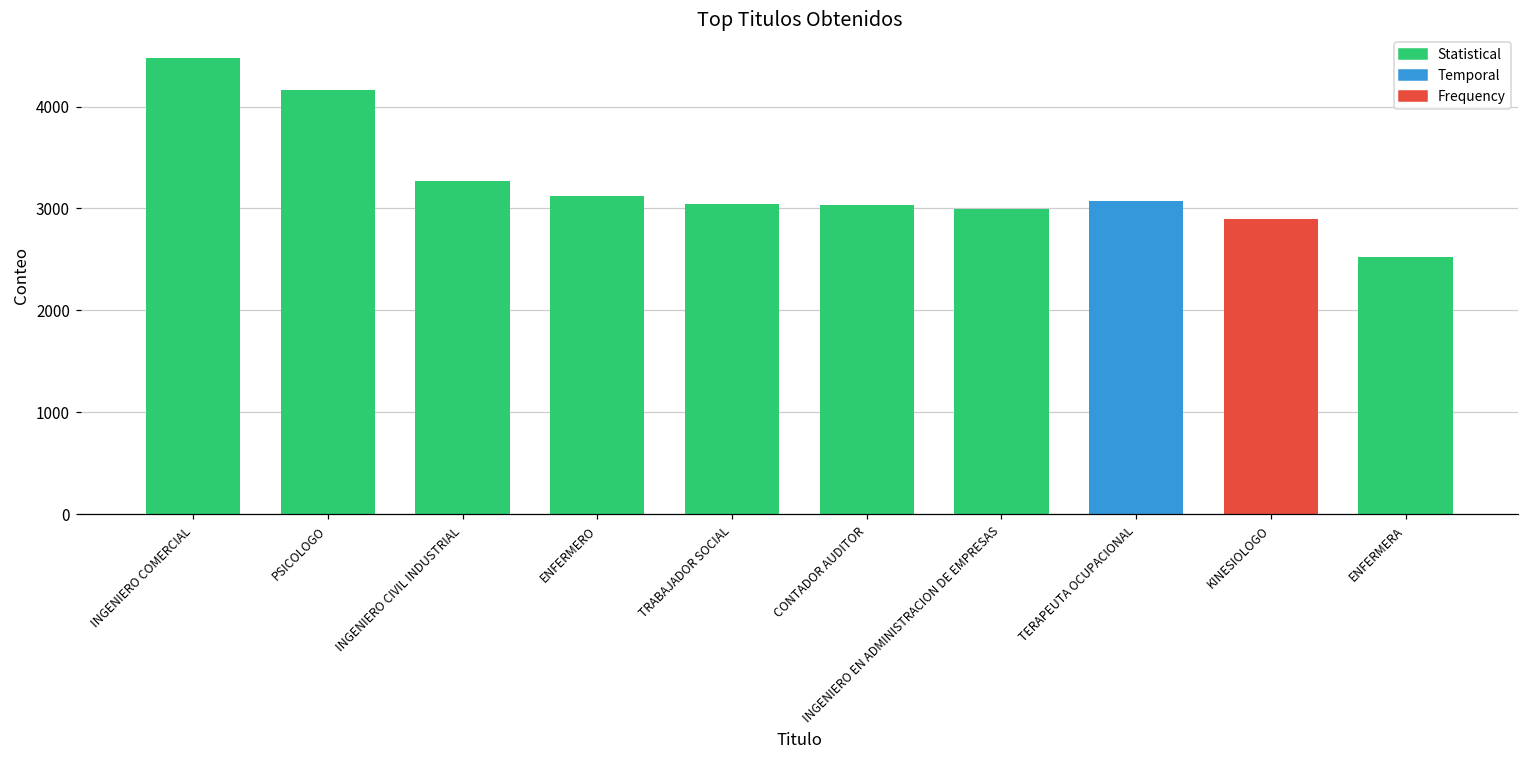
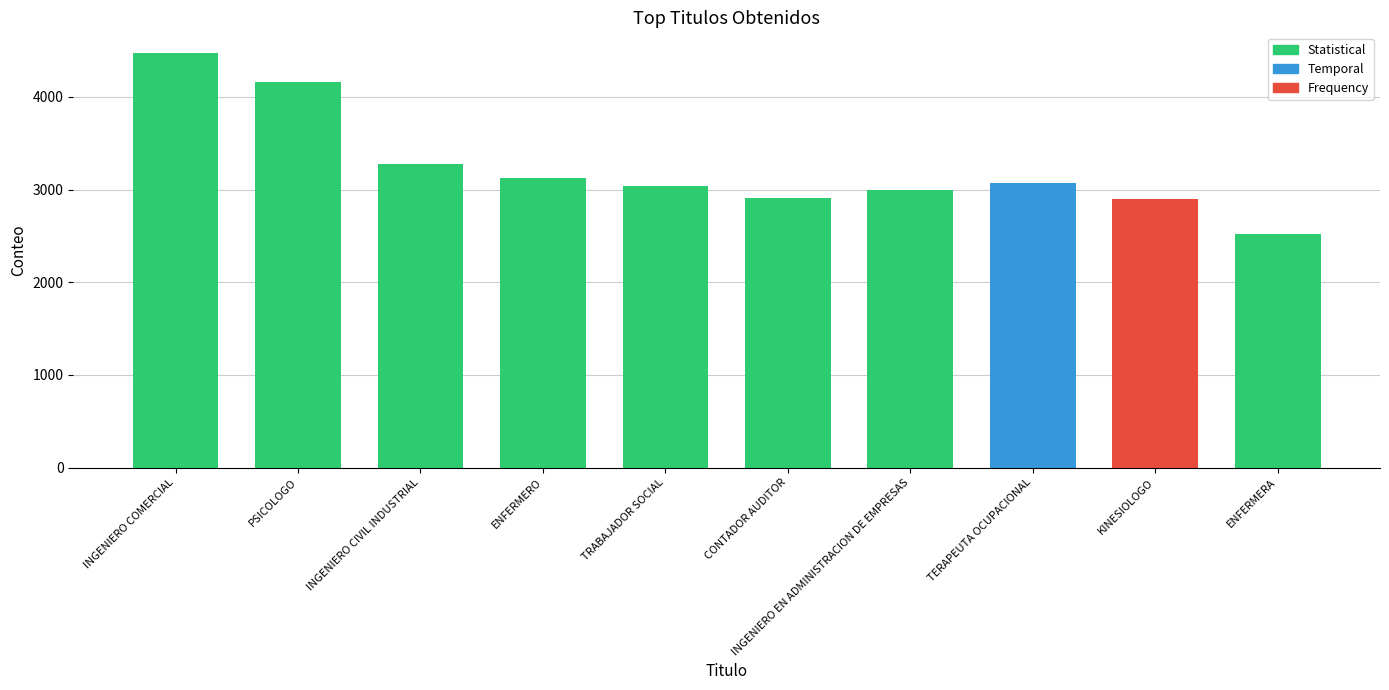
CONTADOR AUDITOR: 3000 -> 2900
